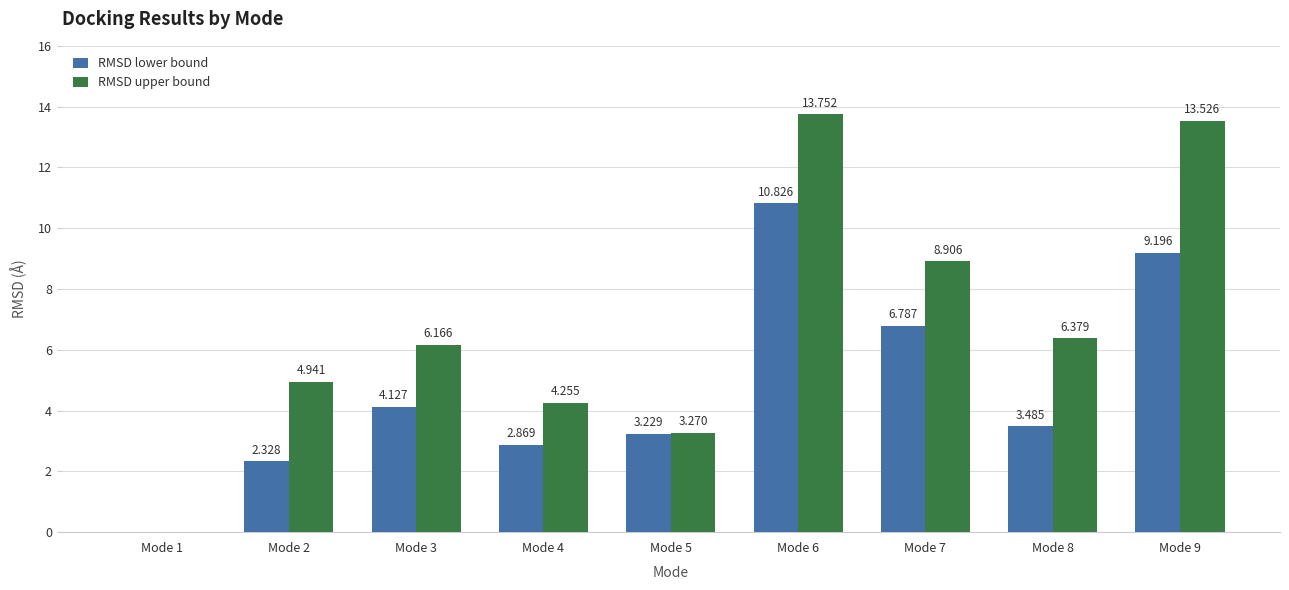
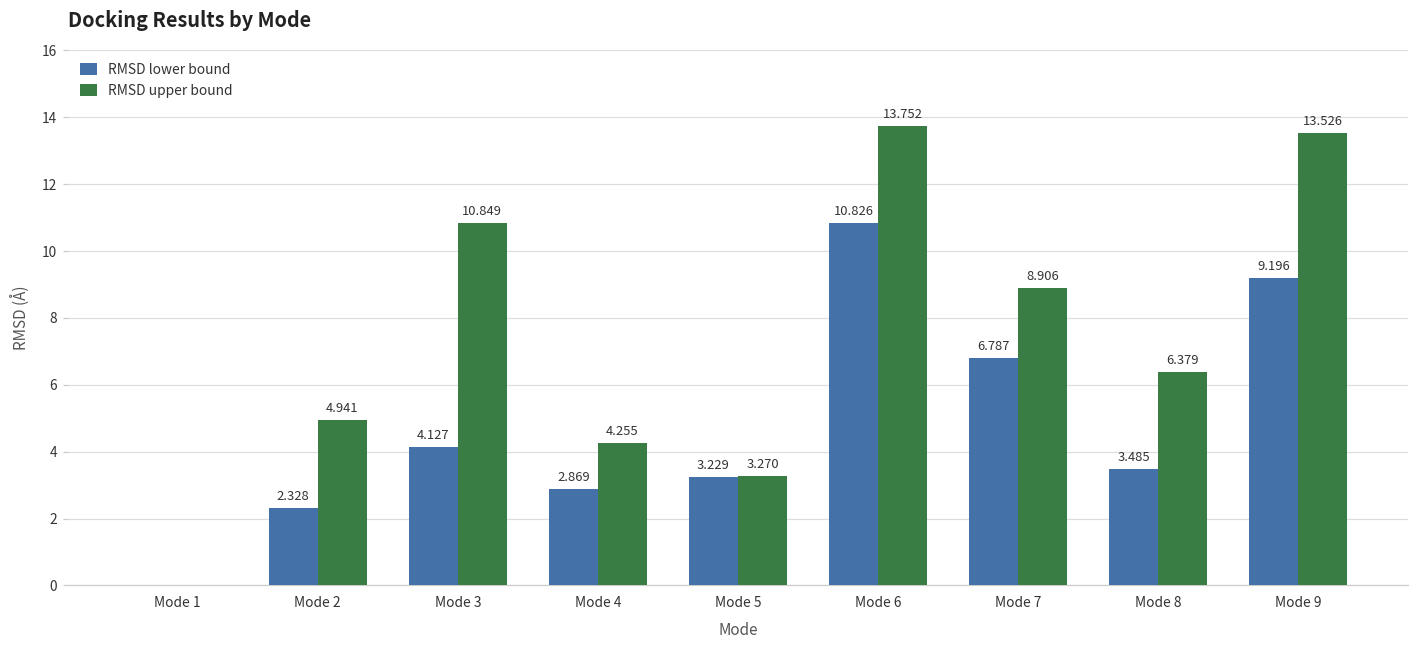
RMSD upper bound, Mode 3: 6.166 -> 10.849
